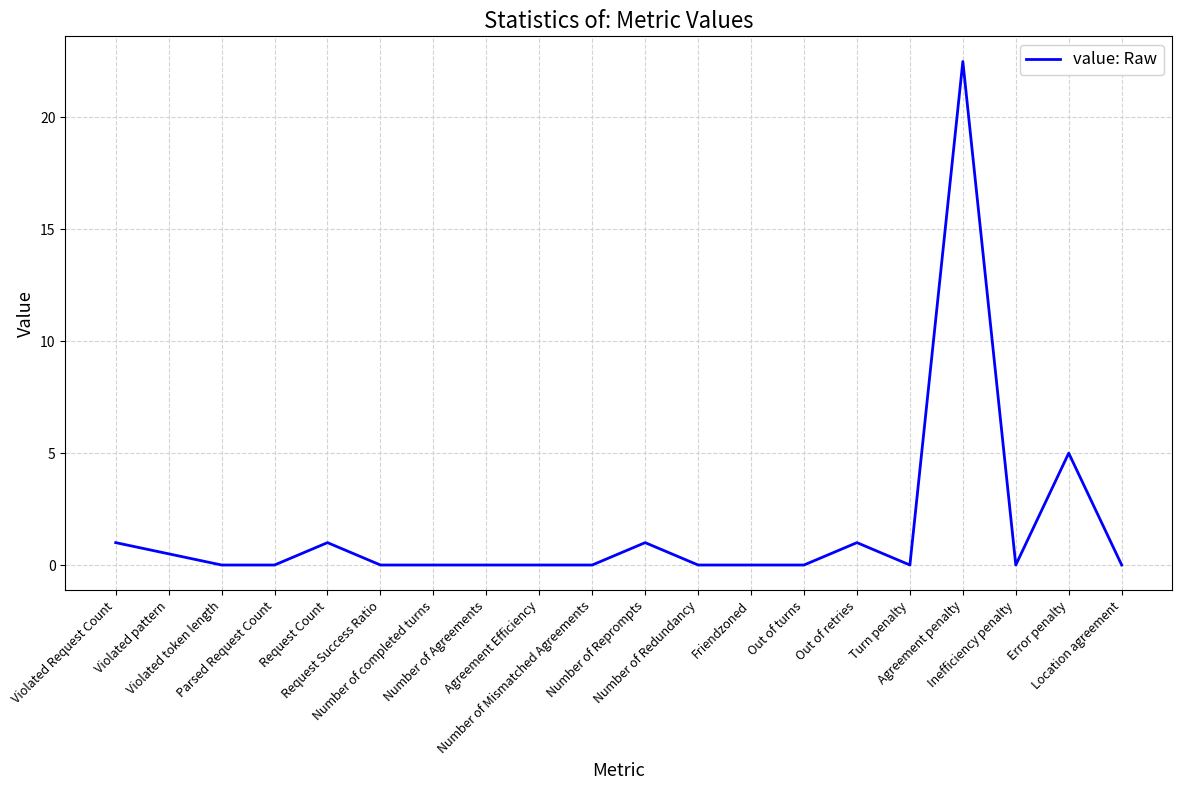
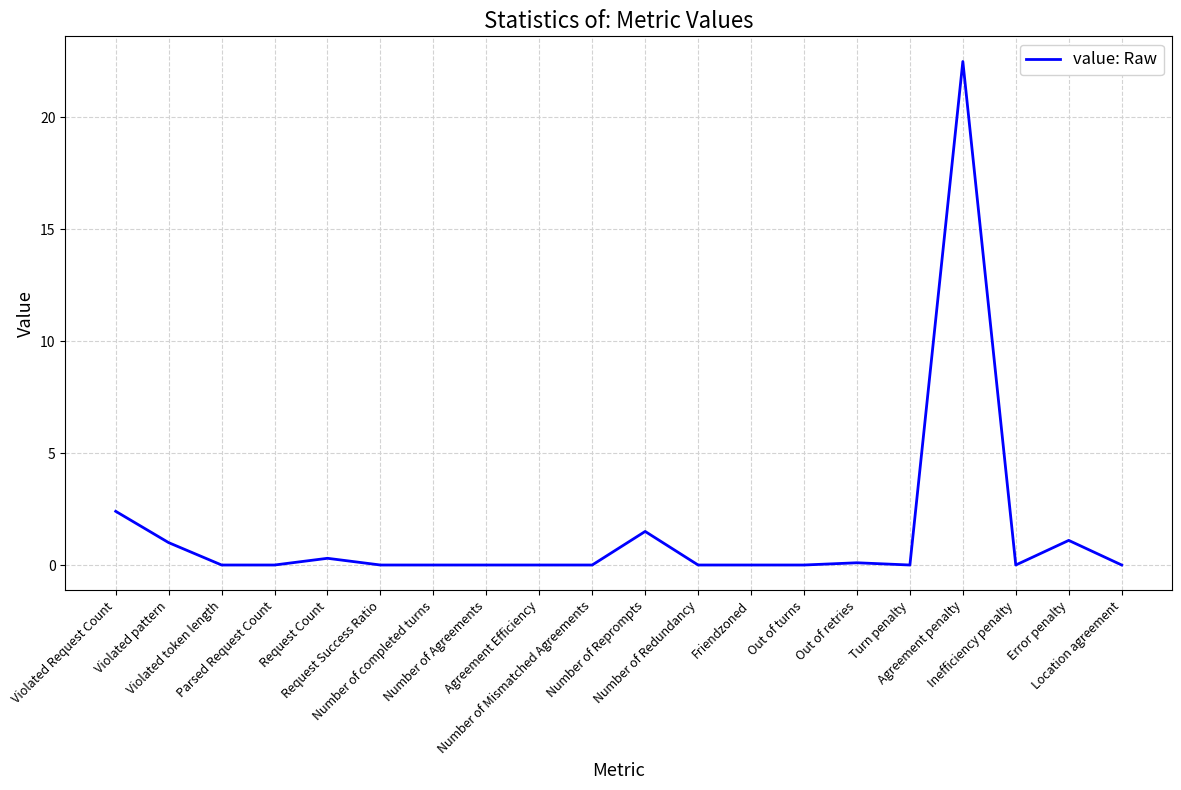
Violated Request Count: 1.0 -> 2.4
Violated pattern: 0.5 -> 1.0
Request Count: 1.0 -> 0.3
Number of Reprompts: 1.0 -> 1.5
Out of retries: 1.0 -> 0.1
Error penalty: 5.0 -> 1.1
